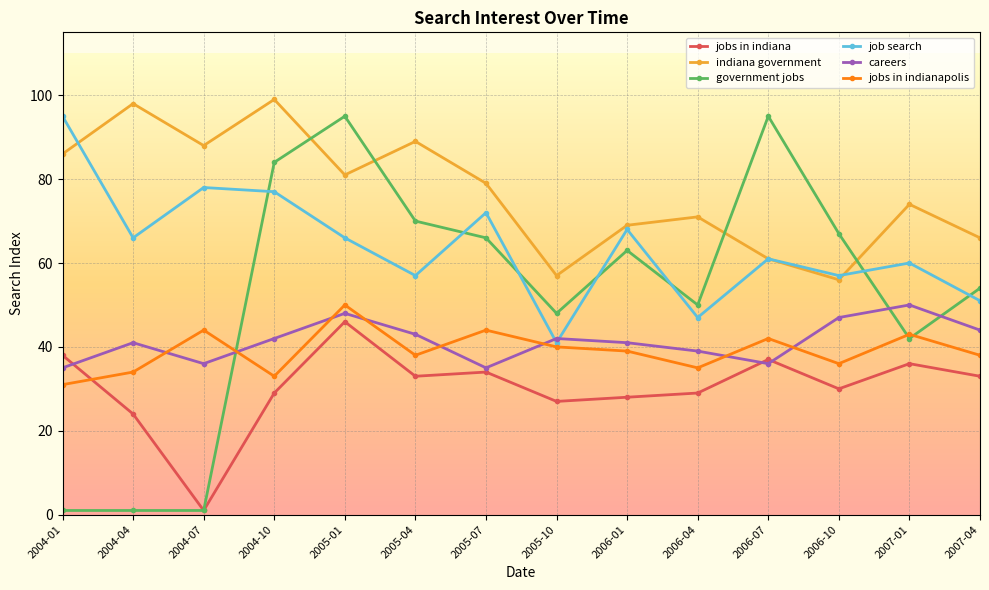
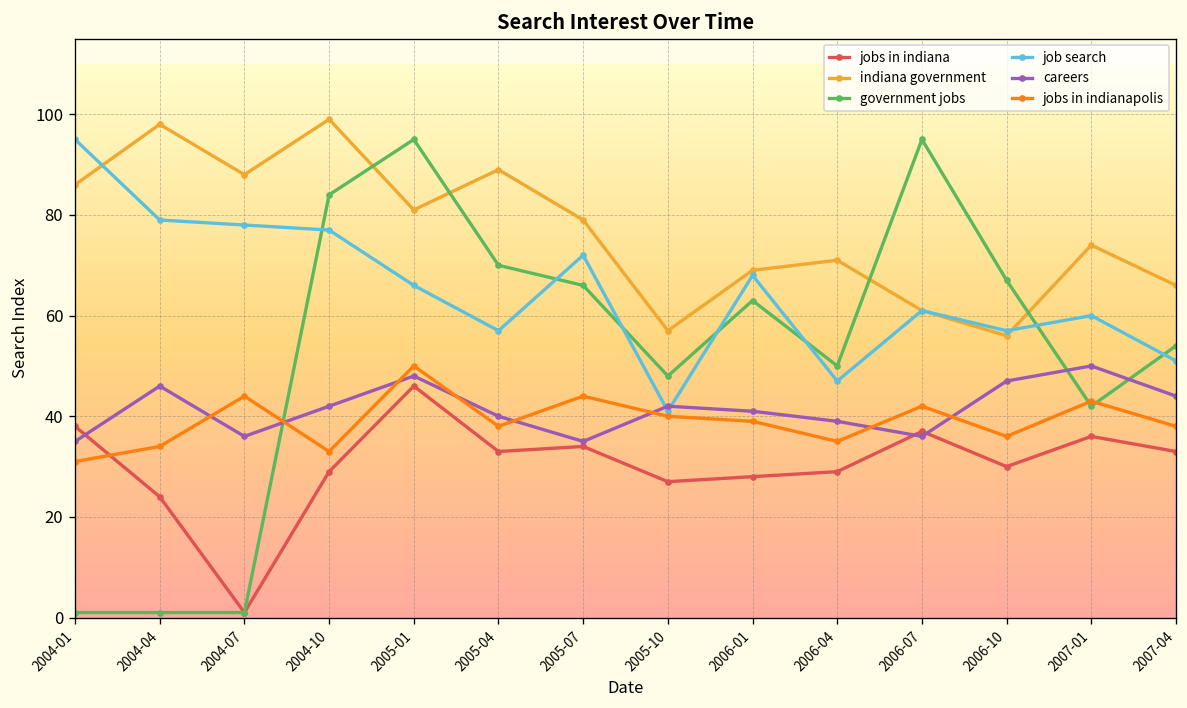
job search, 2004-04: 66 -> 79
careers, 2004-04: 41 -> 46
careers, 2005-04: 43 -> 40
